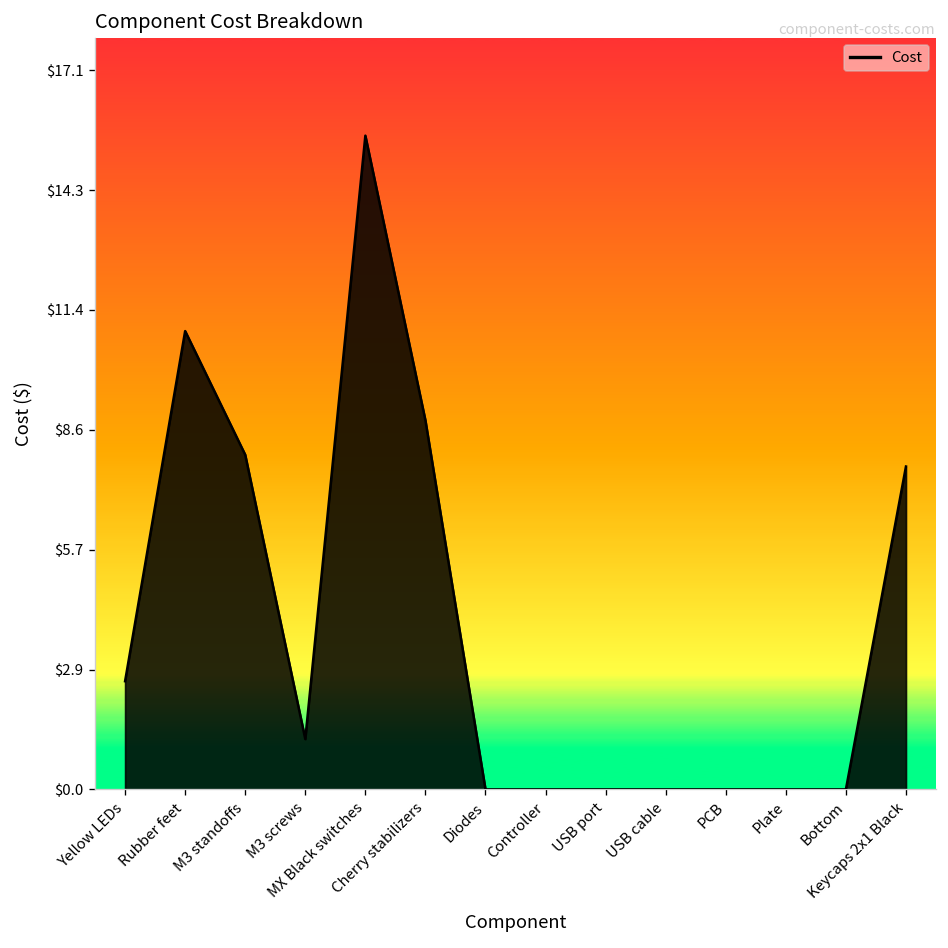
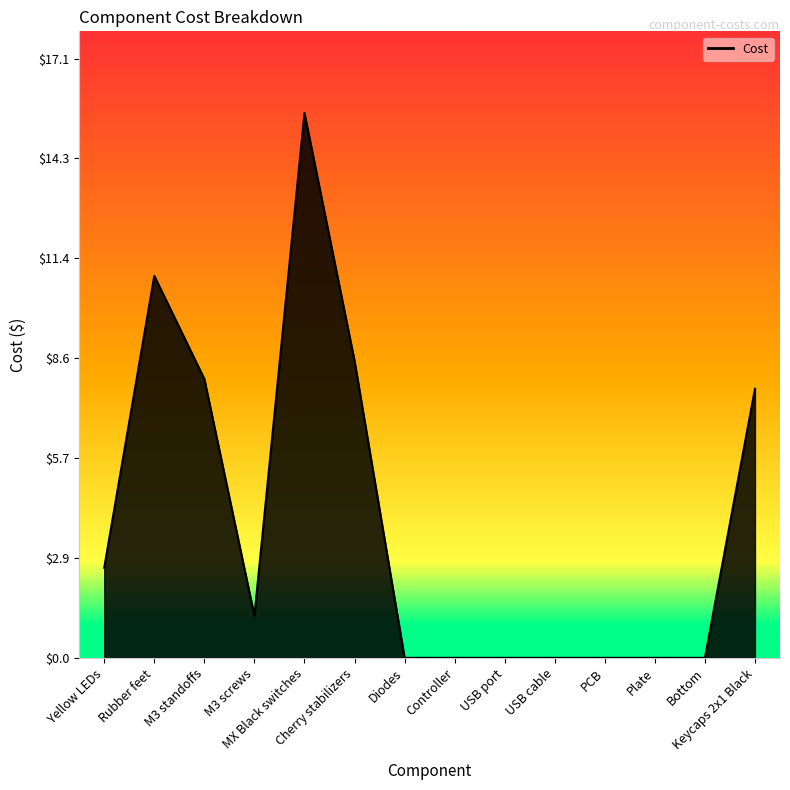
Cherry stabilizers: $8.8 -> $8.5
